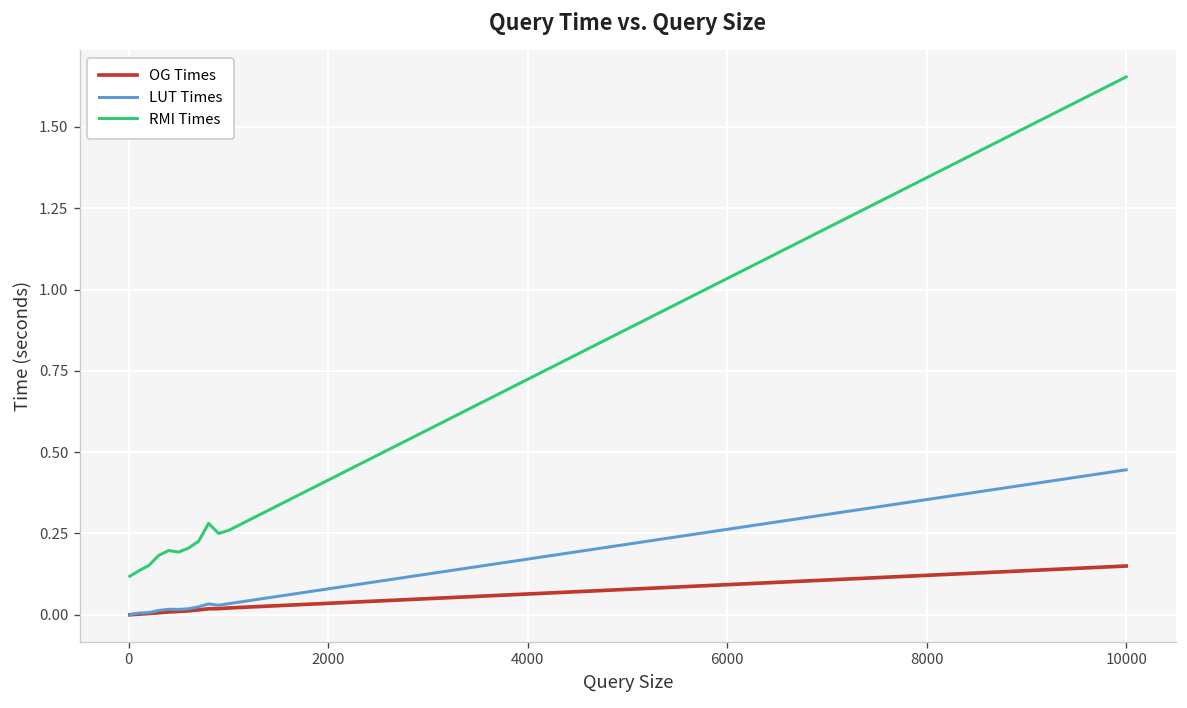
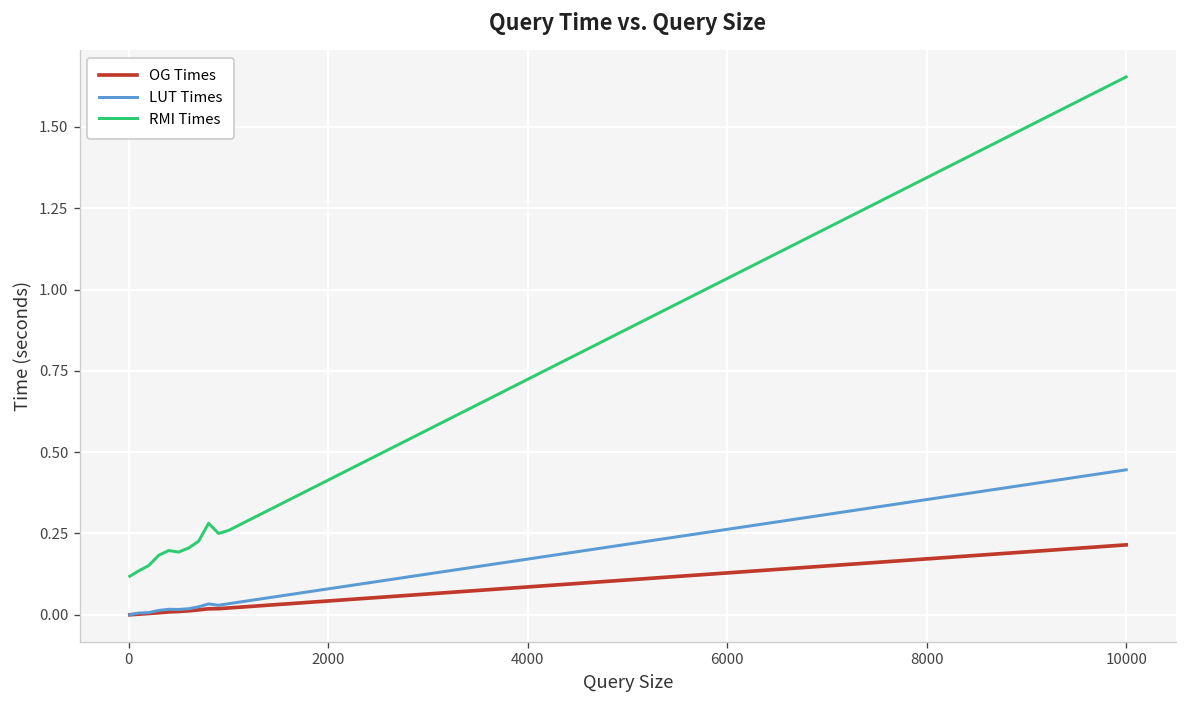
OG Times, 10000: 0.15 -> 0.22
